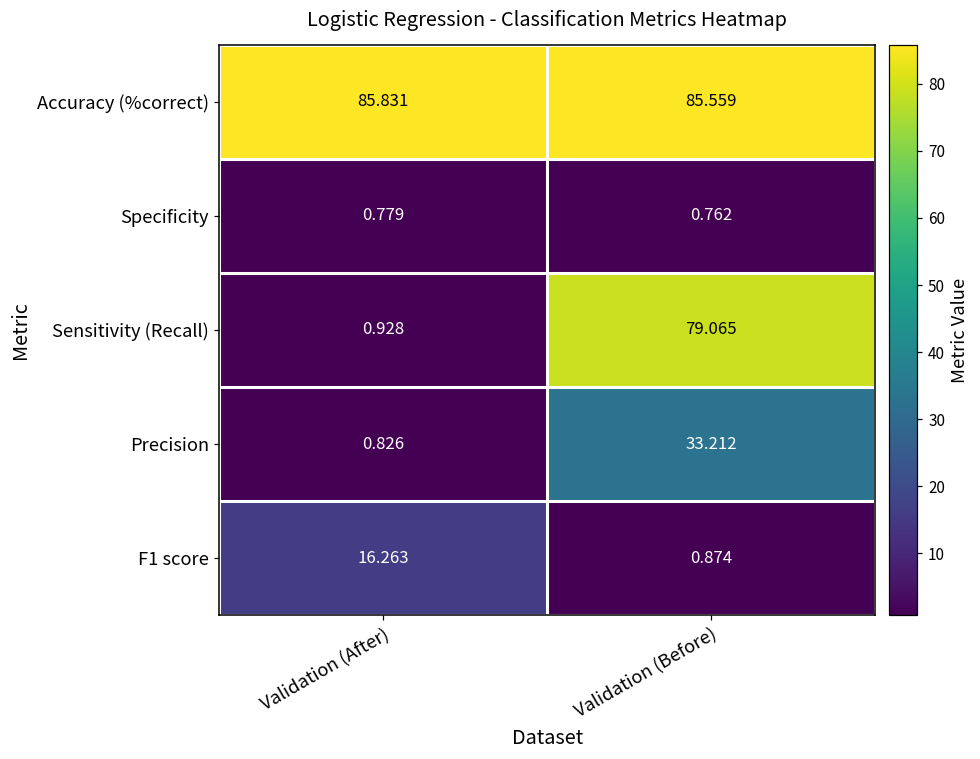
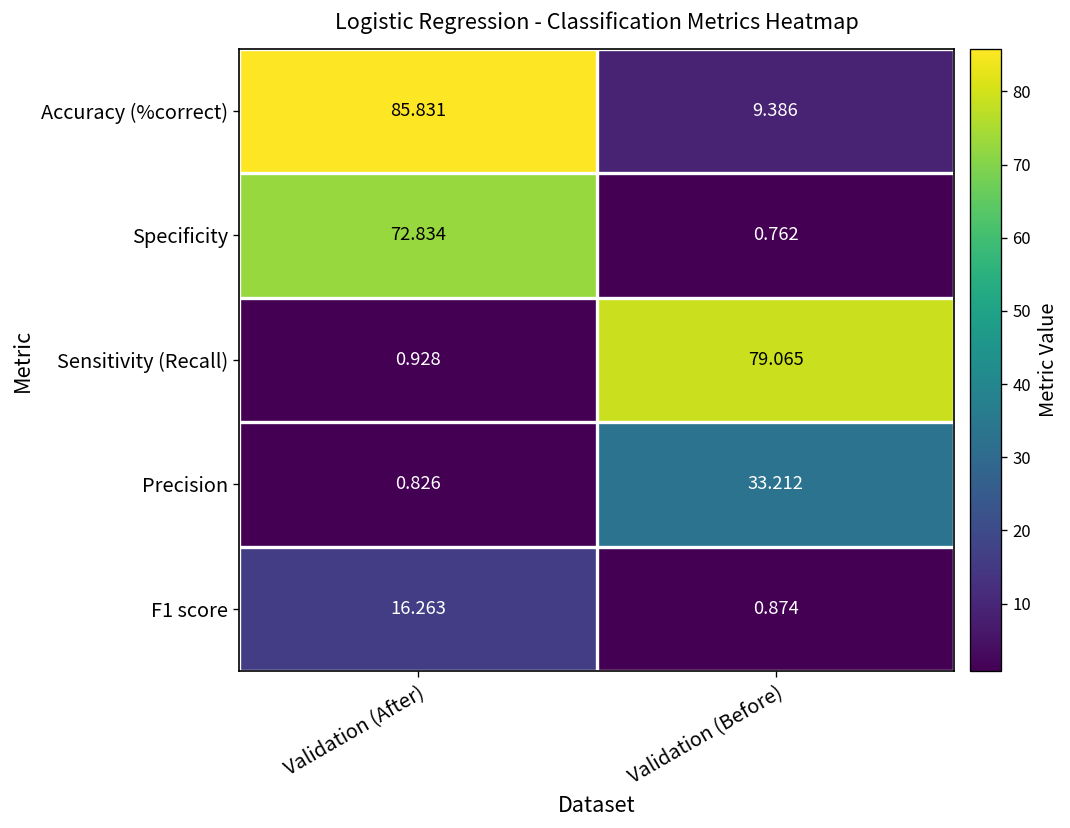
Accuracy (%correct), Validation (Before): 85.559 -> 9.386
Specificity, Validation (After): 0.779 -> 72.834
